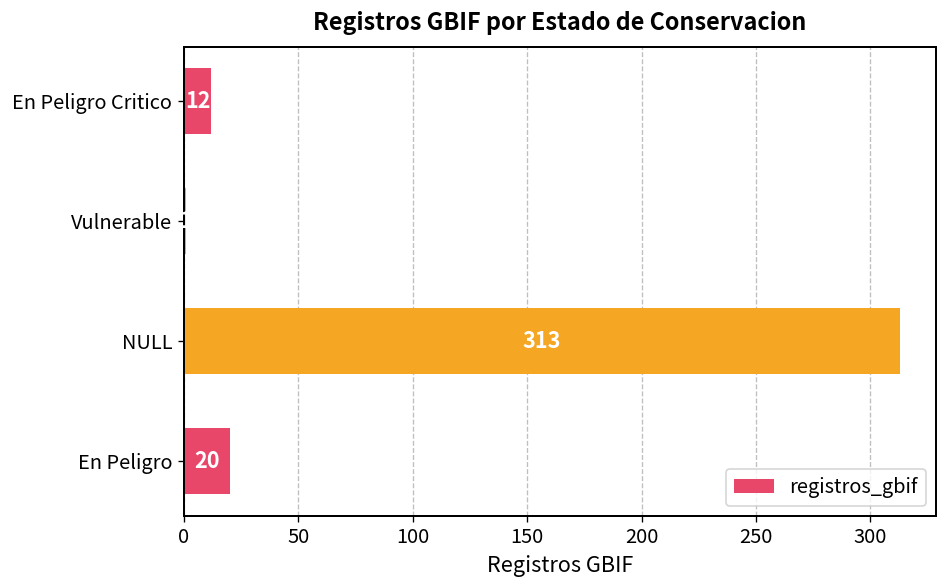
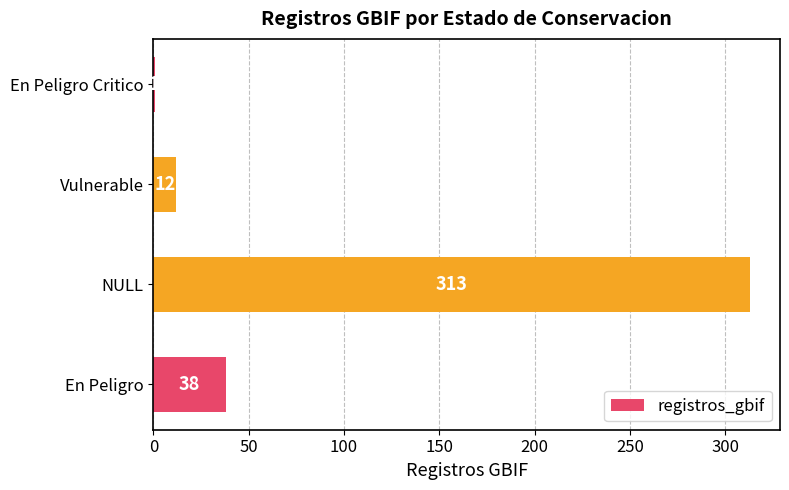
En Peligro Critico: 12 -> 1
Vulnerable: 1 -> 12
En Peligro: 20 -> 38
